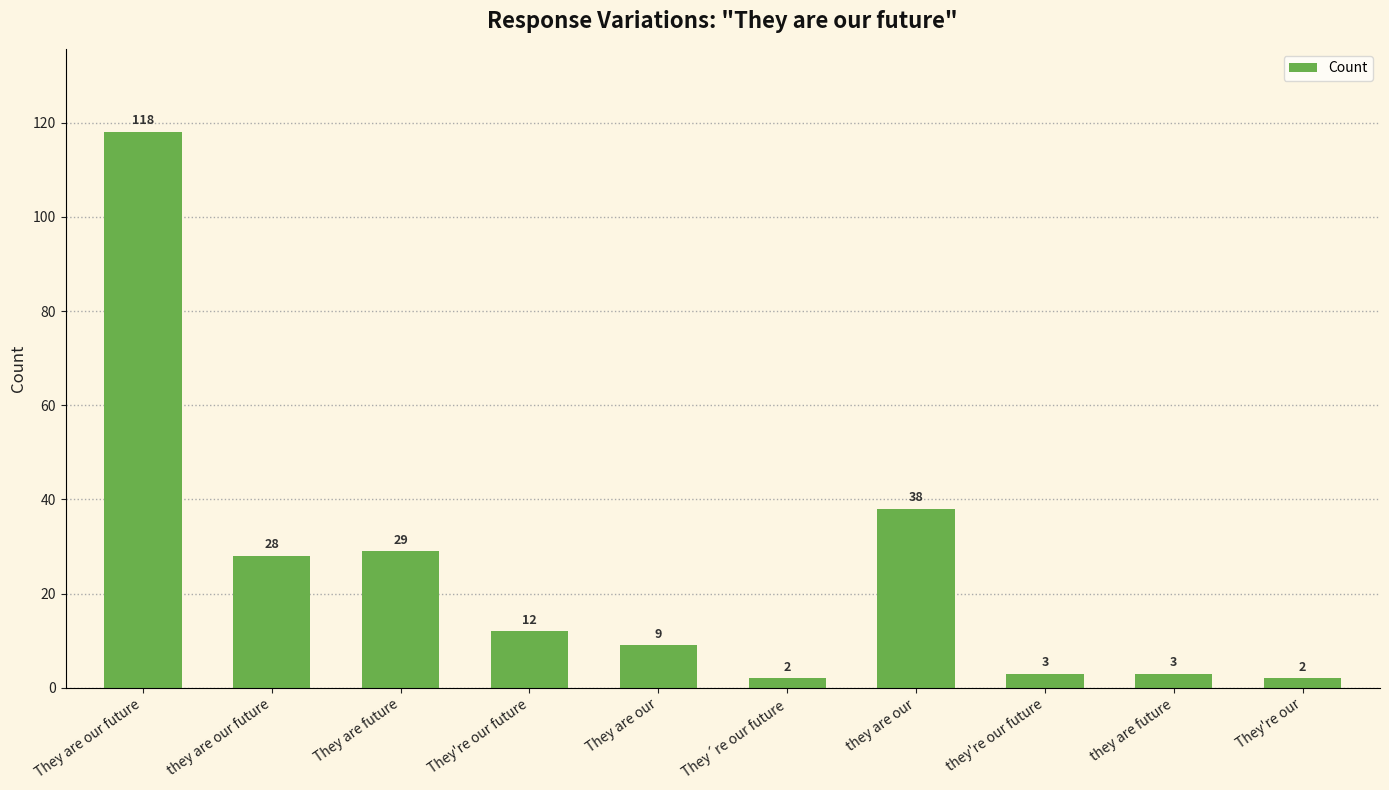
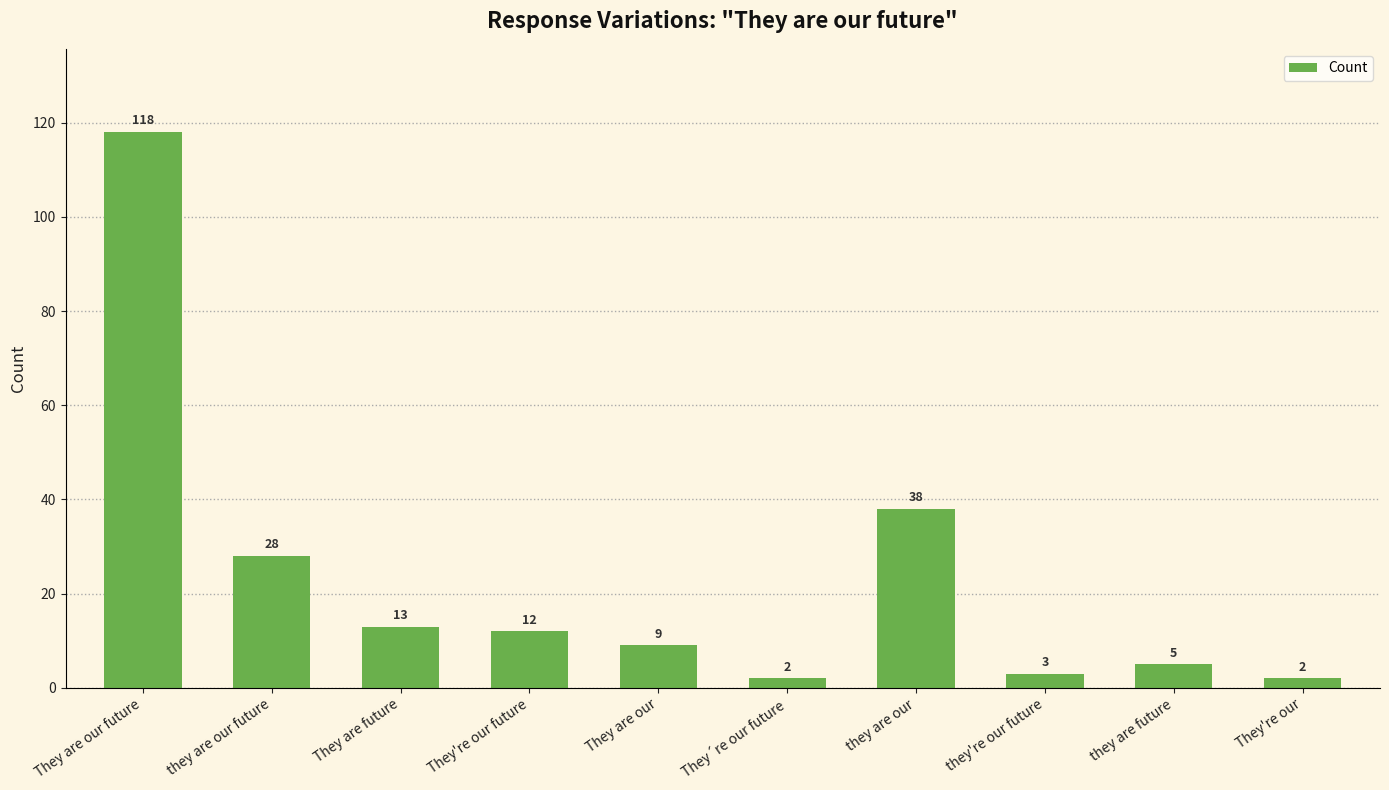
They are future: 29 -> 13
they are future: 3 -> 5
